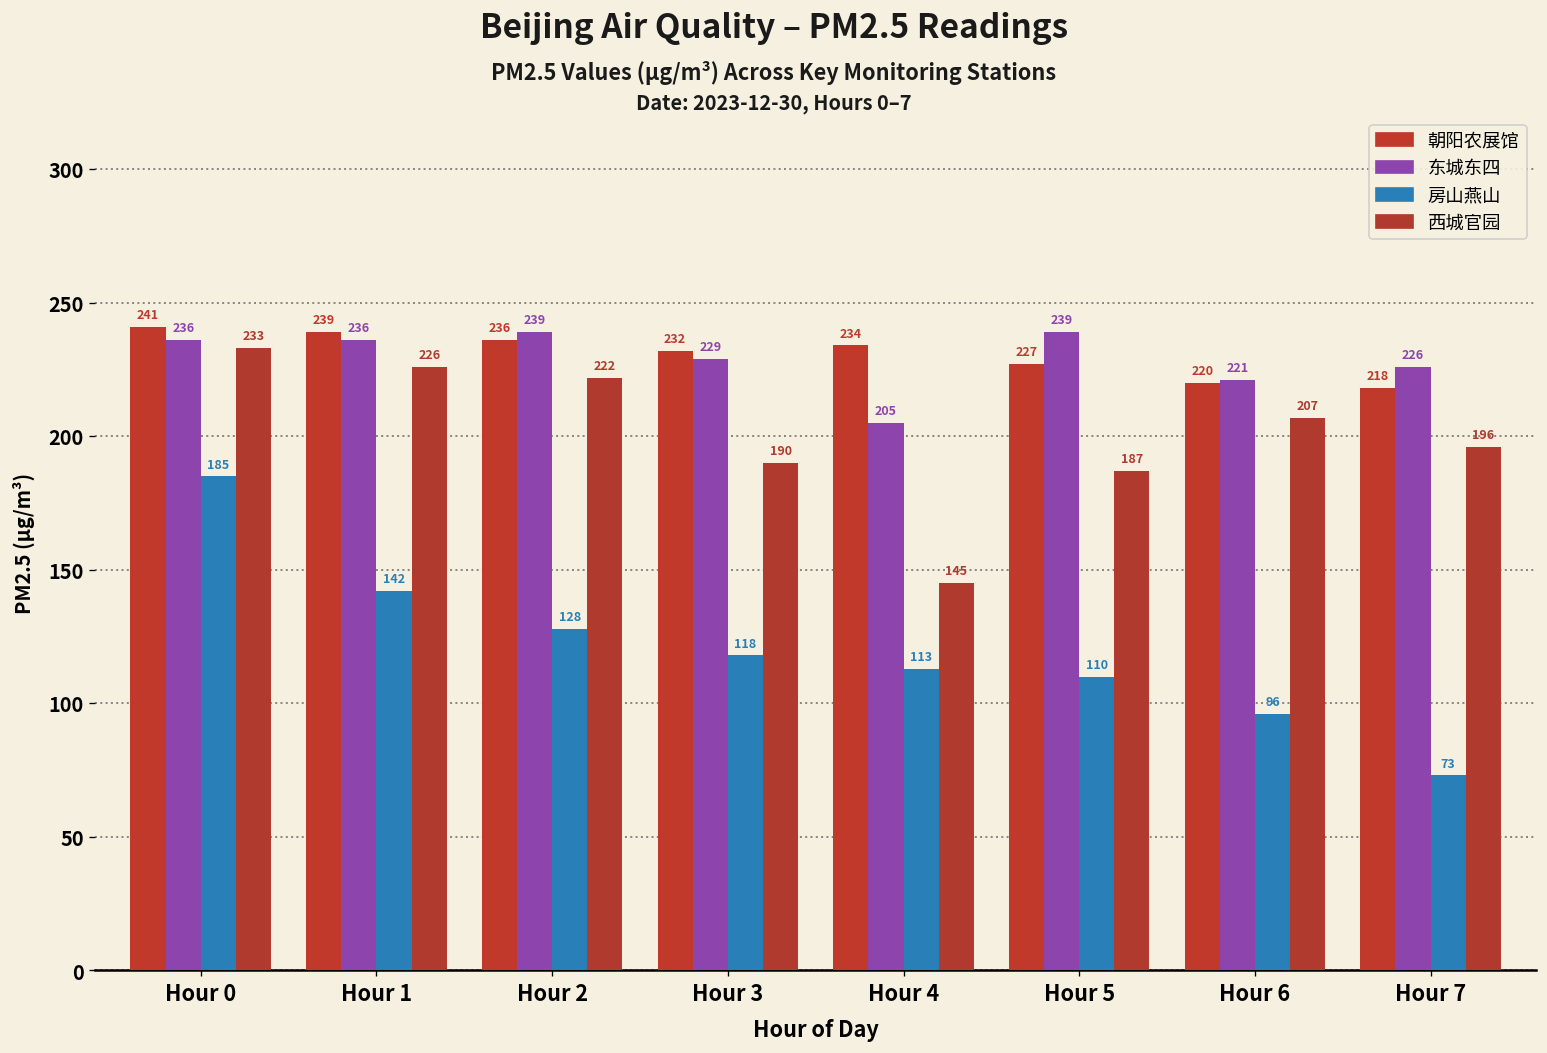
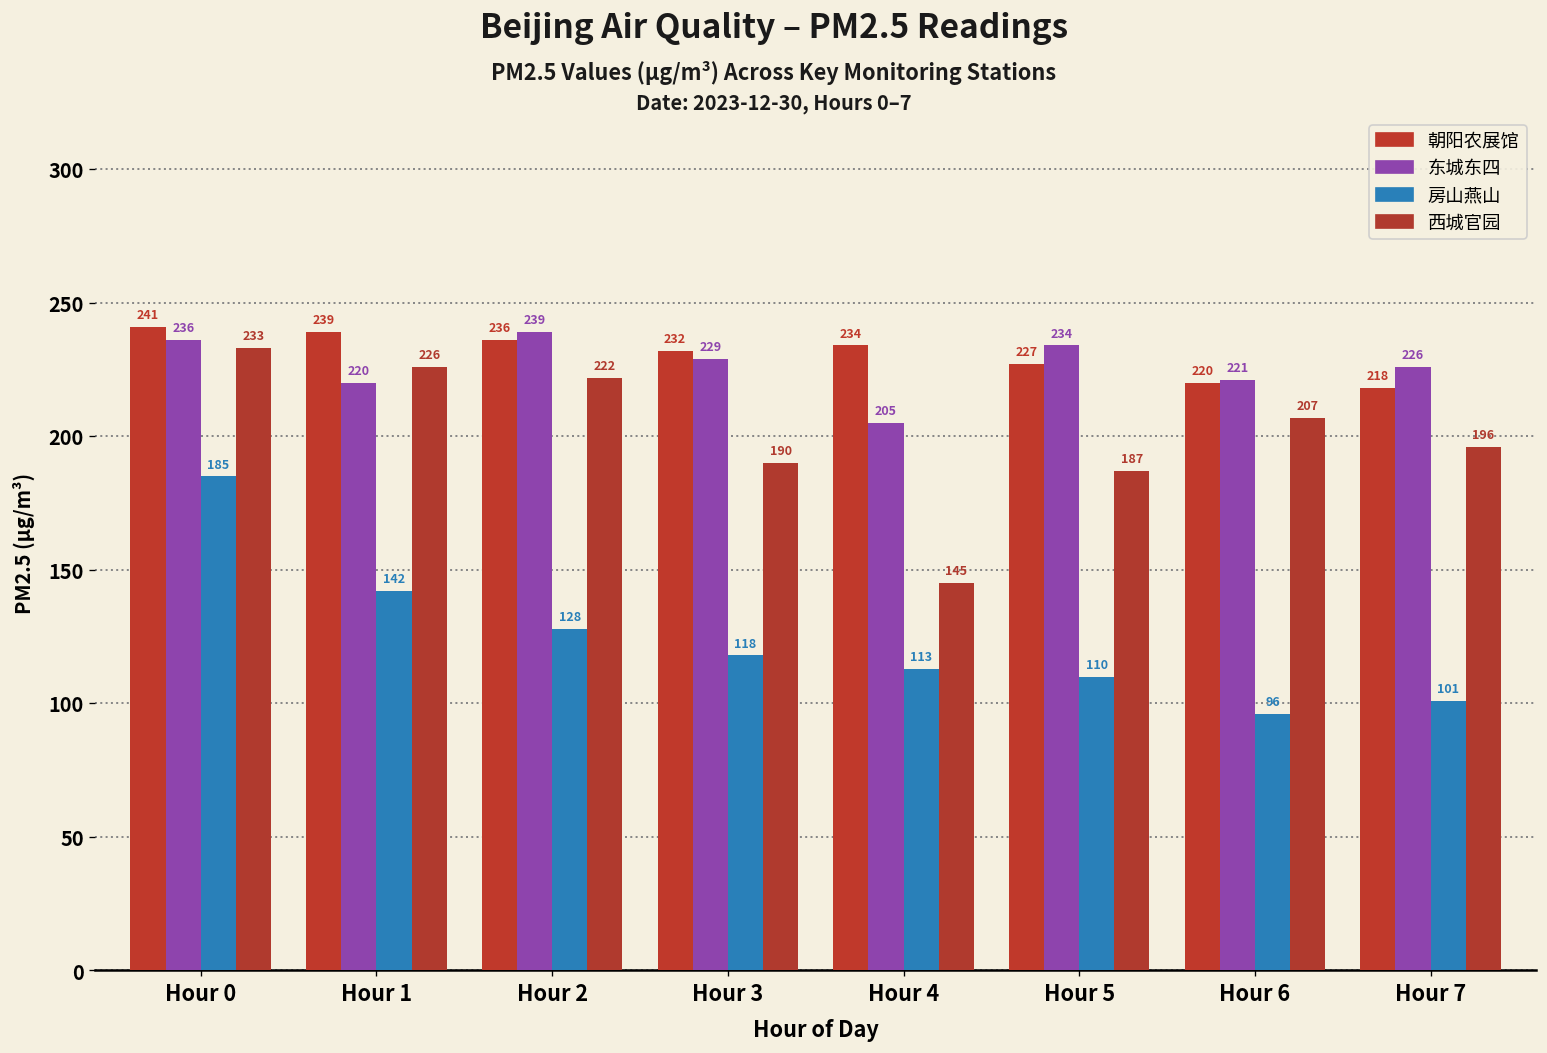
东城东四, Hour 1: 236 -> 220
东城东四, Hour 5: 239 -> 234
房山燕山, Hour 7: 73 -> 101
